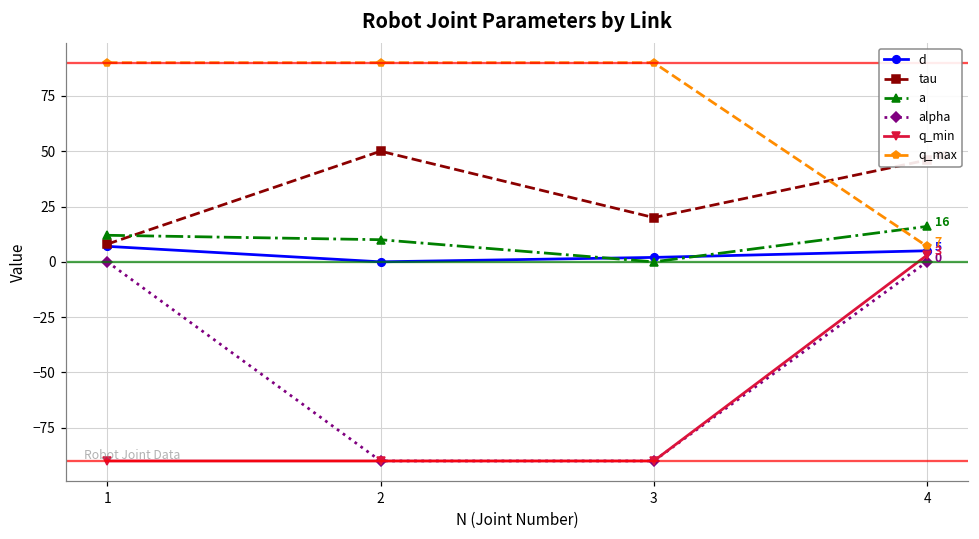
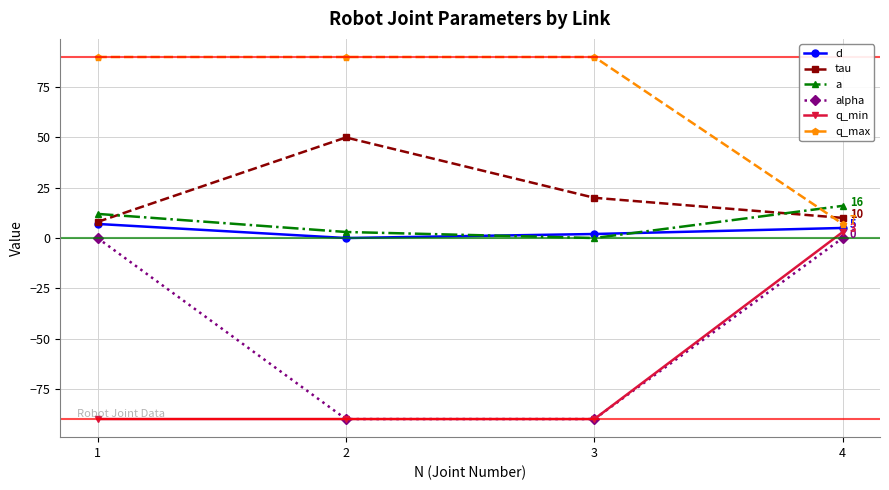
a, 2: 10 -> 3
tau, 4: 46 -> 10
